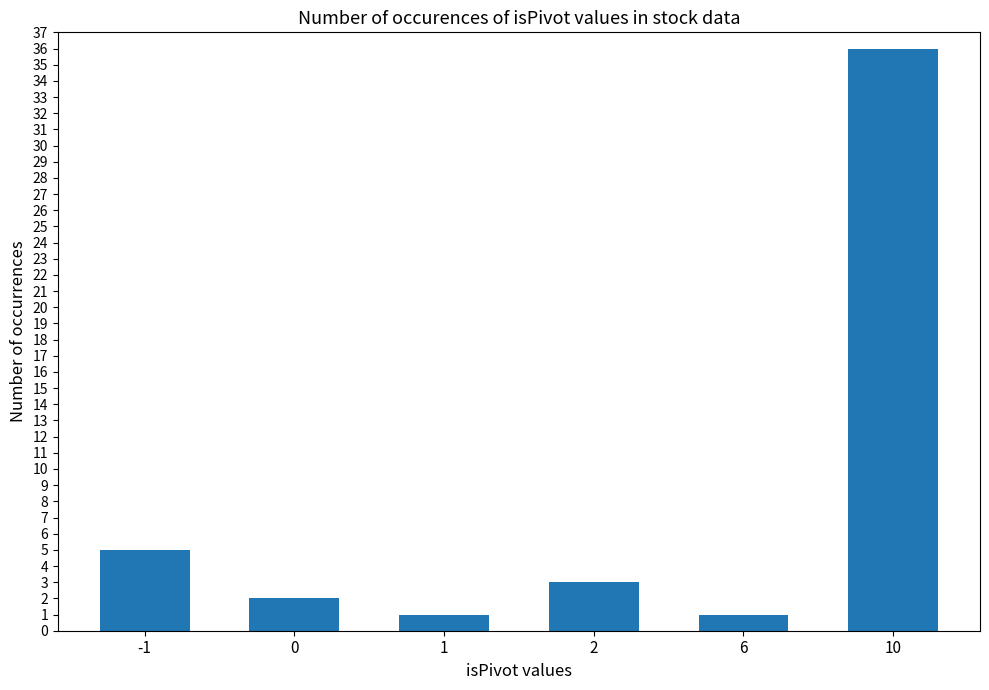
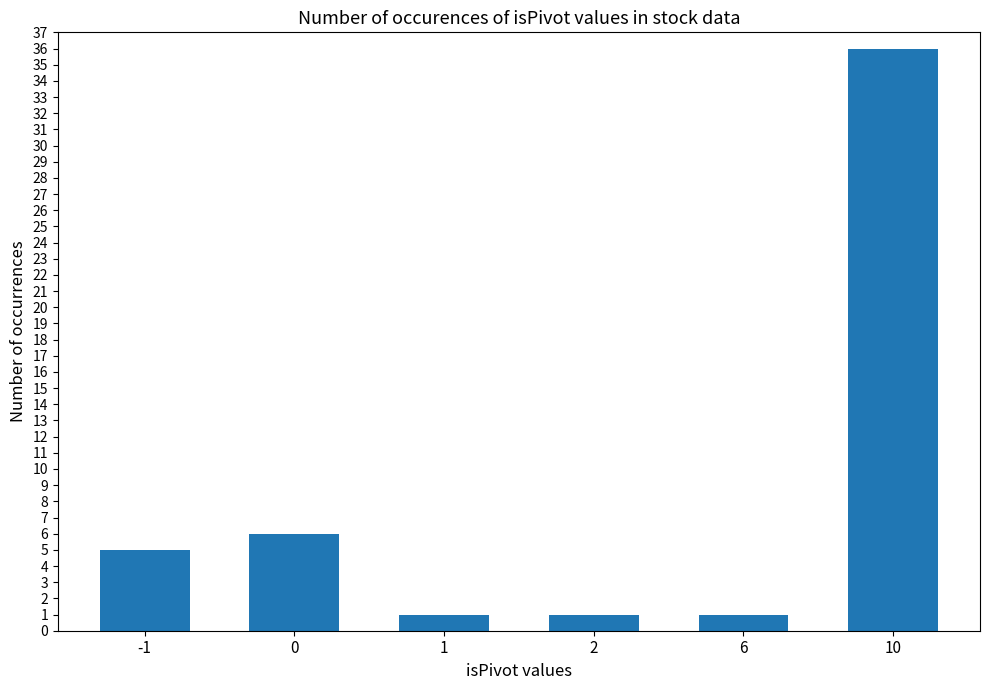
0: 2 -> 6
2: 3 -> 1
